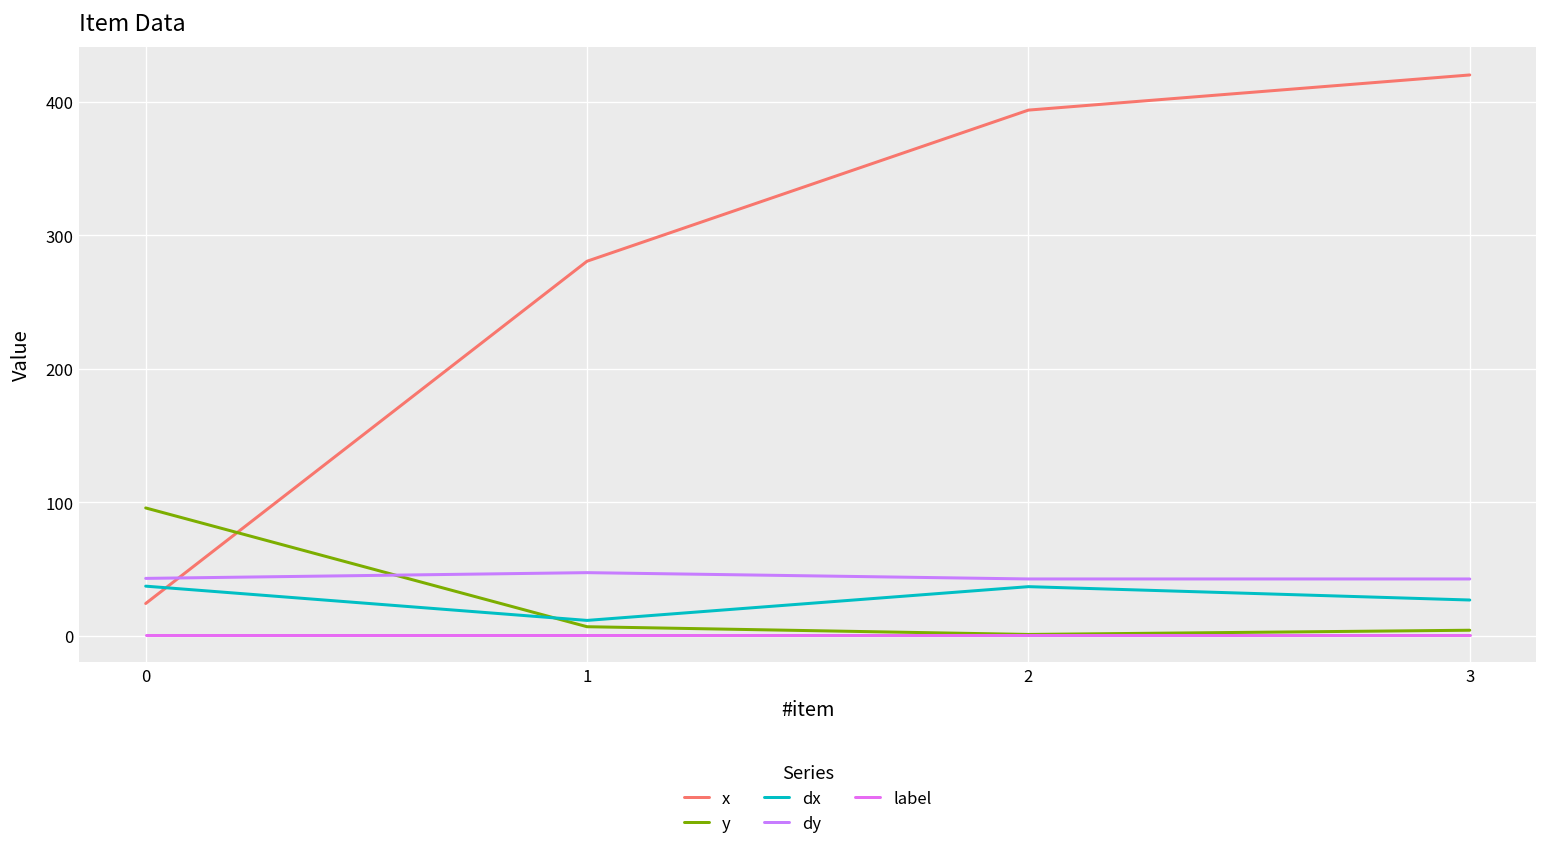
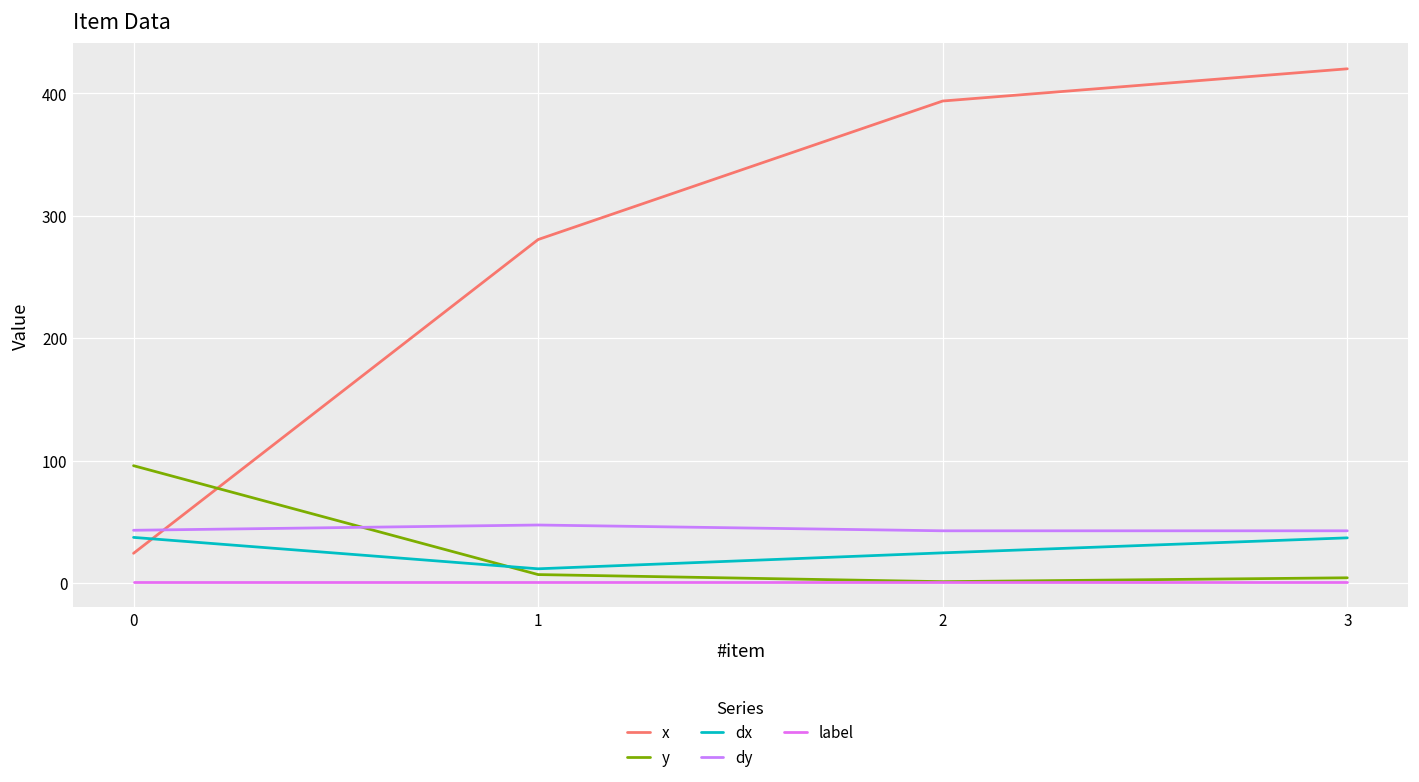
dx, 2: 37 -> 25
dx, 3: 27 -> 37
